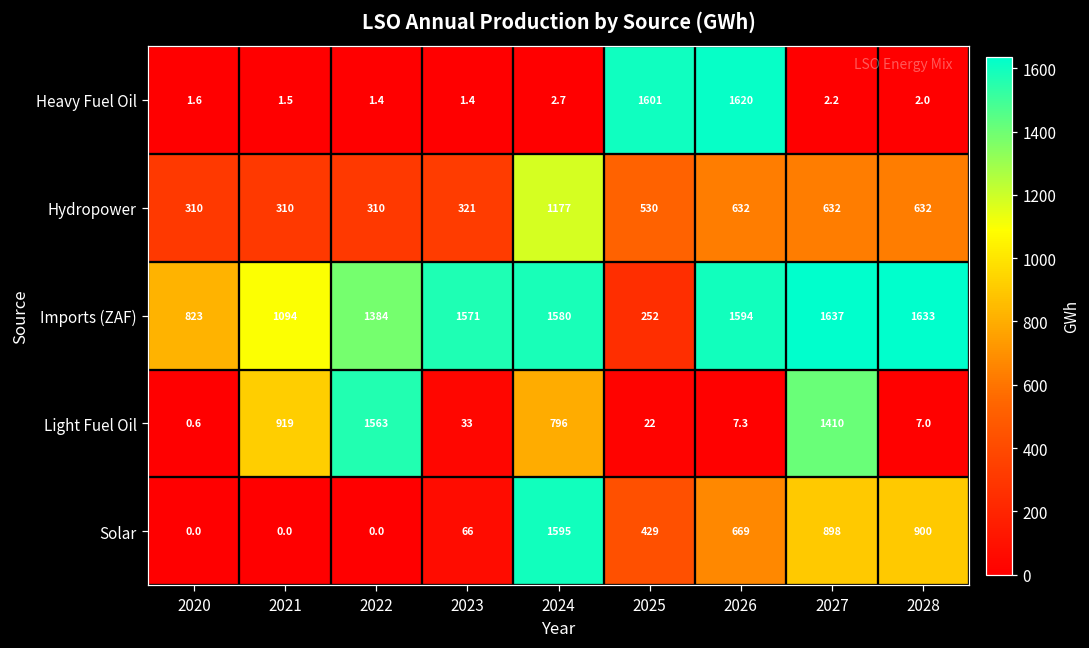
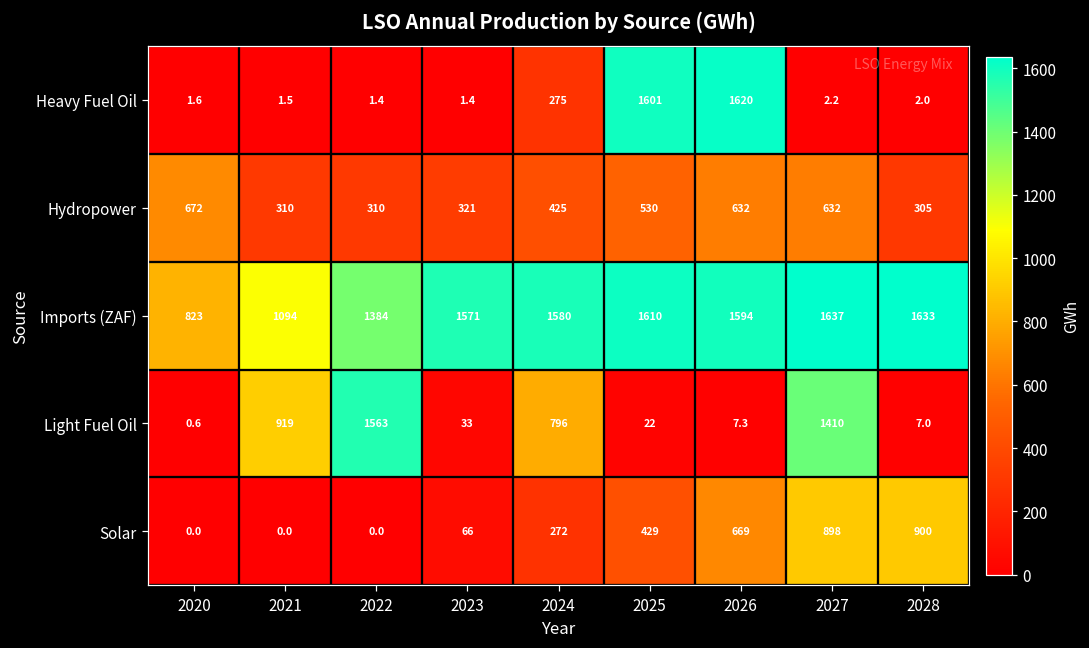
Heavy Fuel Oil, 2024: 2.7 -> 275
Hydropower, 2020: 310 -> 672
Hydropower, 2024: 1177 -> 425
Hydropower, 2028: 632 -> 305
Imports (ZAF), 2025: 252 -> 1610
Solar, 2024: 1595 -> 272
